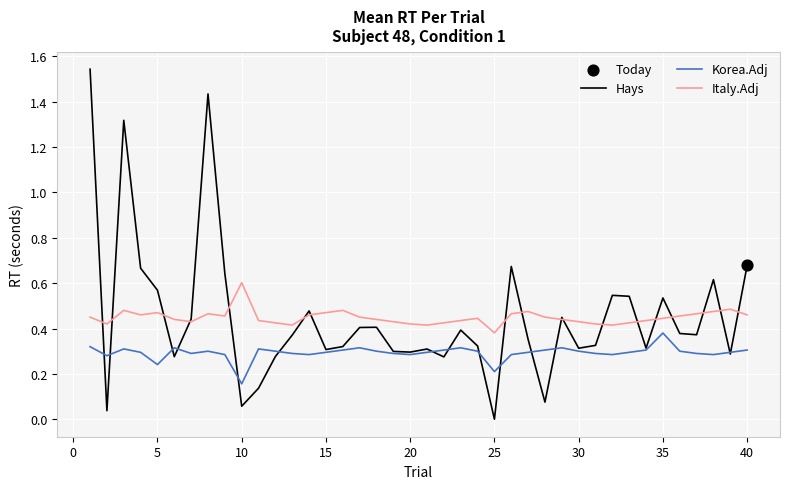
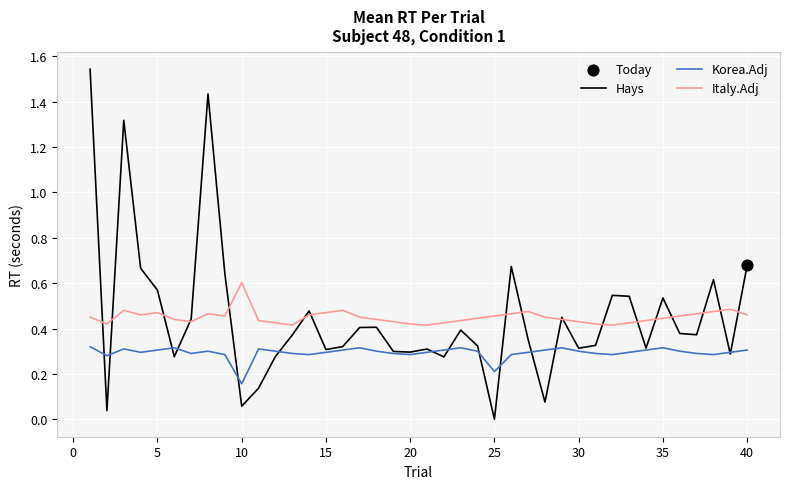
Korea.Adj, 5: 0.24 -> 0.31
Italy.Adj, 25: 0.38 -> 0.46
Korea.Adj, 35: 0.38 -> 0.32
